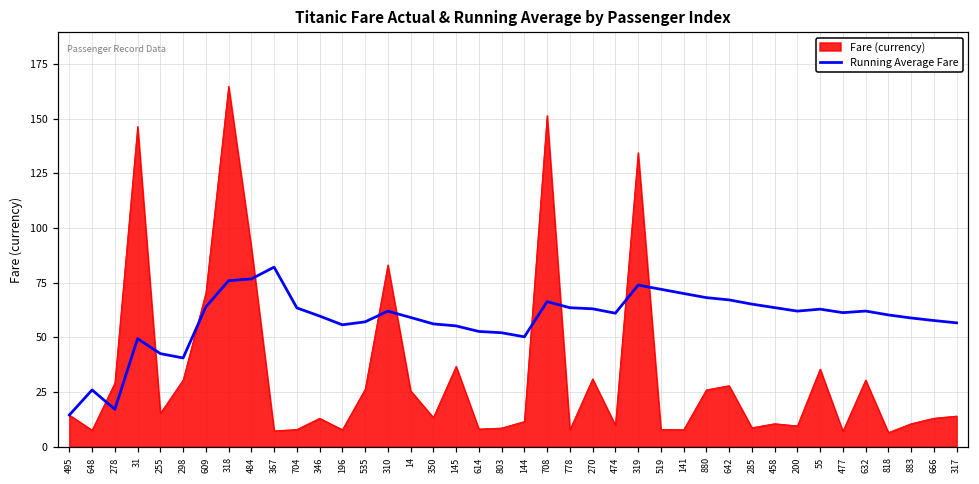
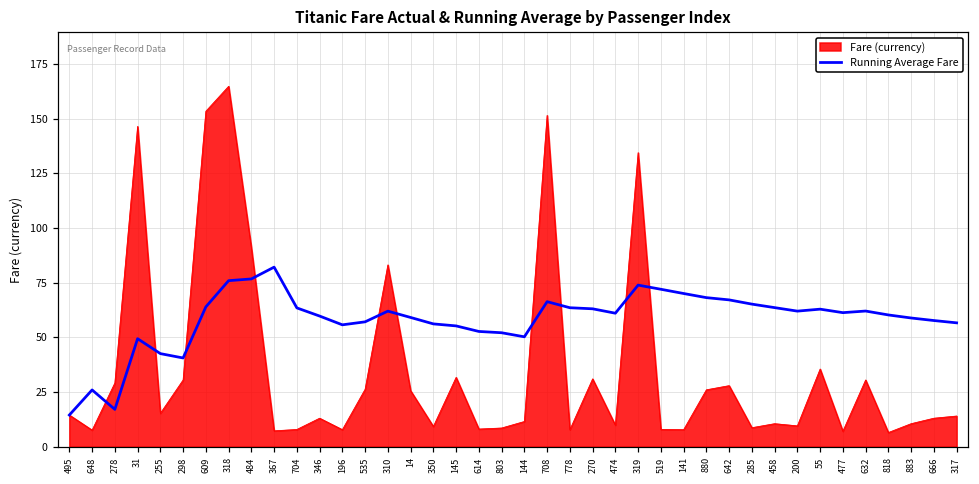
Fare (currency), 609: 70 -> 153
Fare (currency), 350: 13 -> 9
Fare (currency), 145: 37 -> 32
